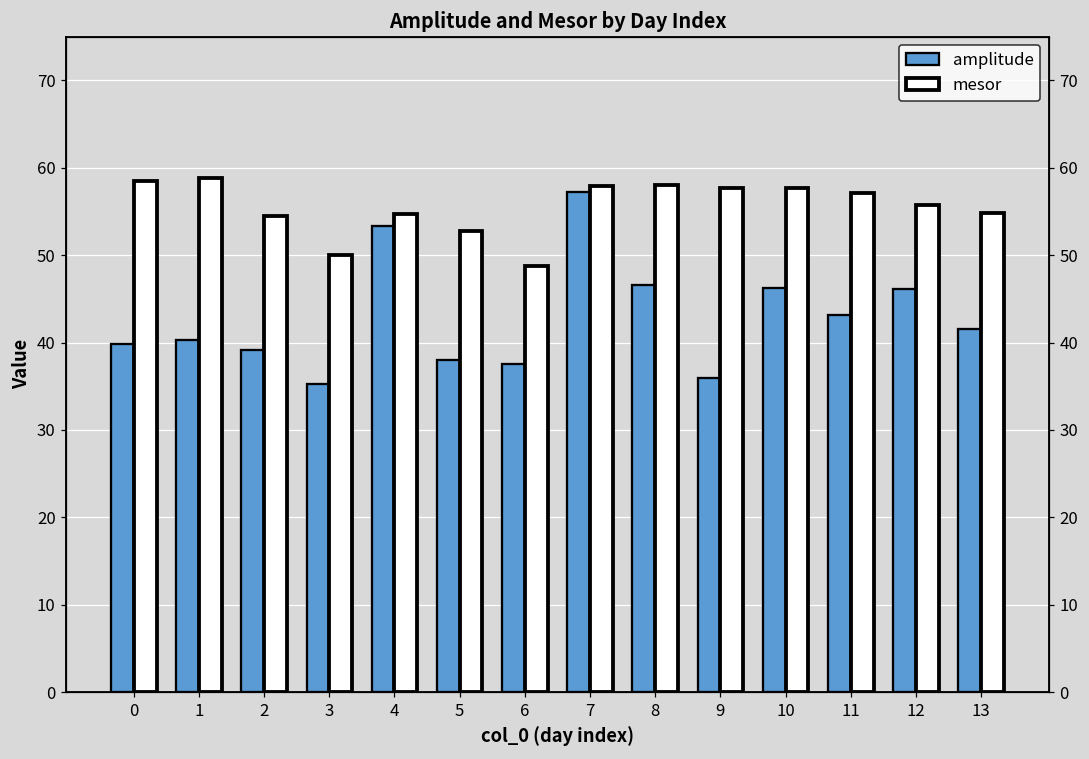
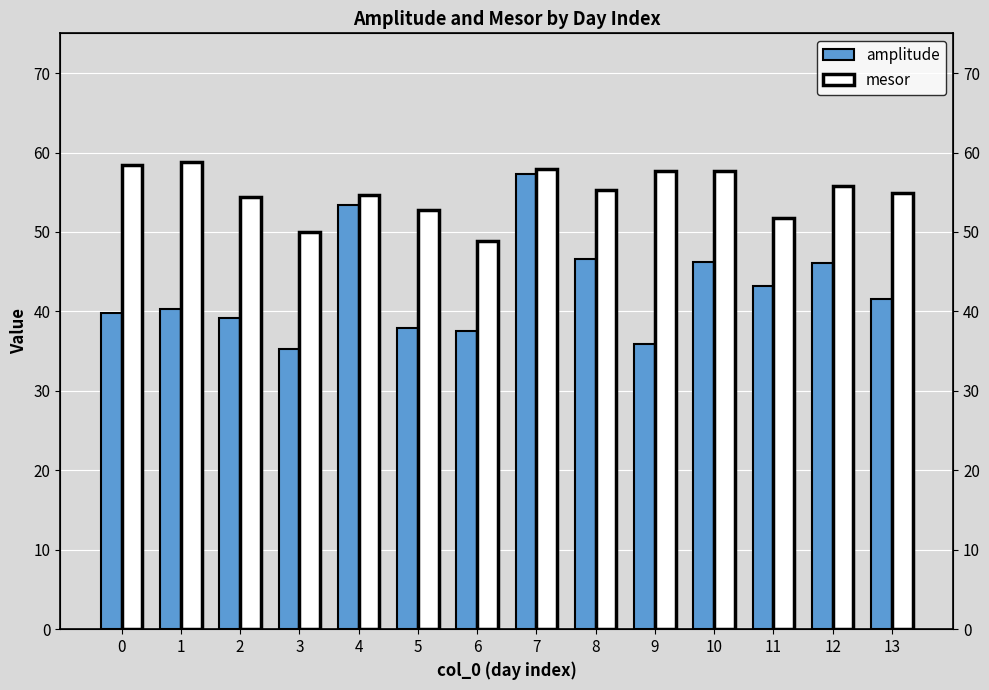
mesor, 8: 58 -> 55
mesor, 11: 57 -> 52
